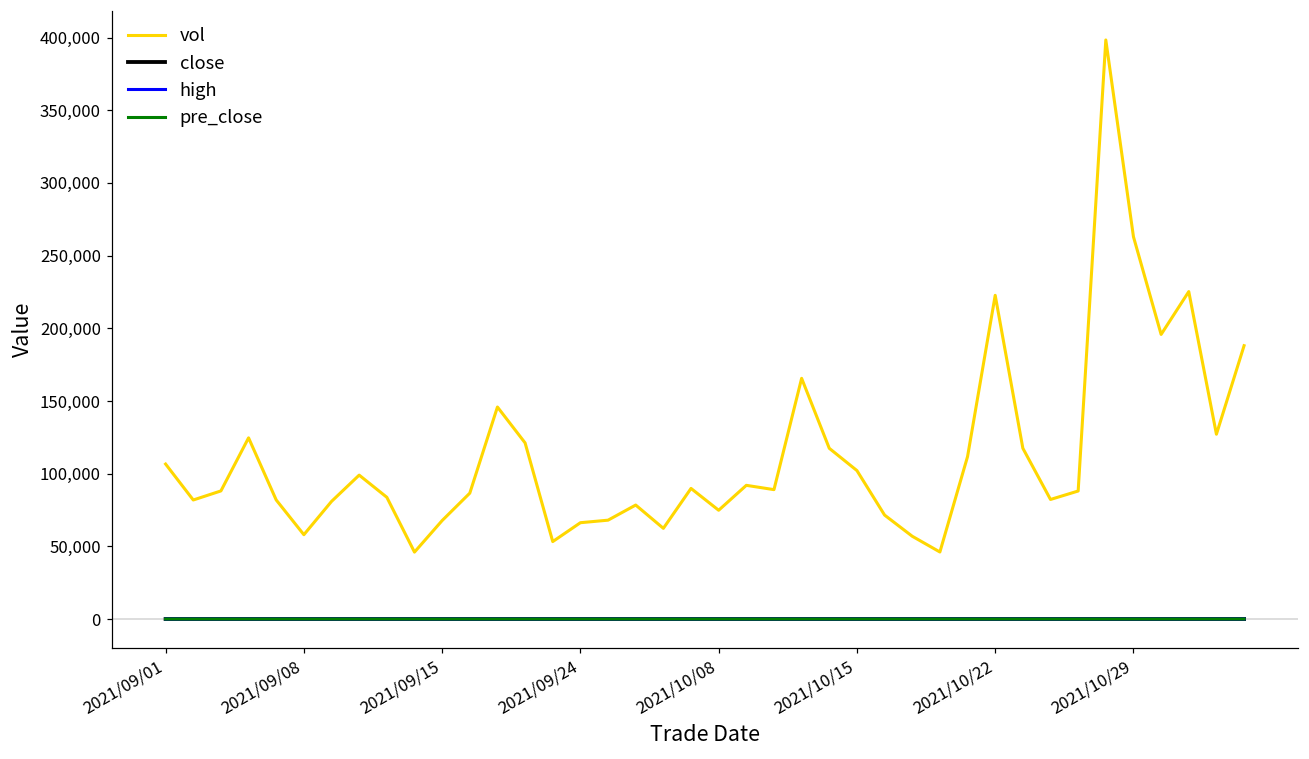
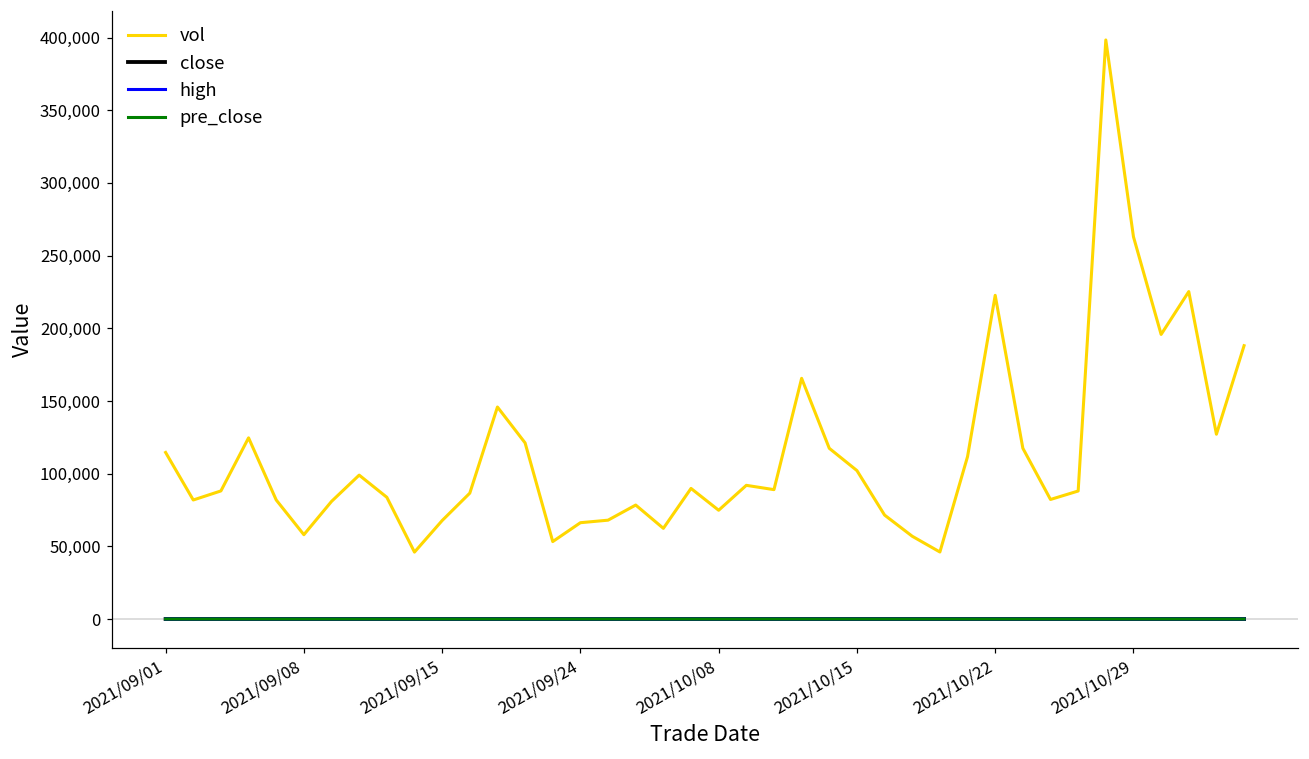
vol, 2021/09/01: 107,000 -> 115,000
